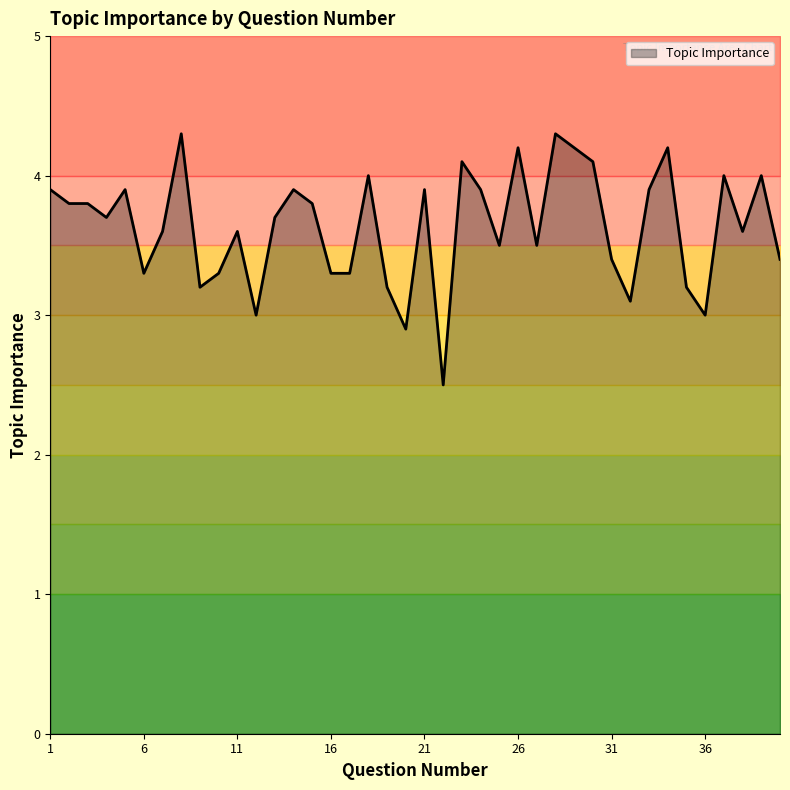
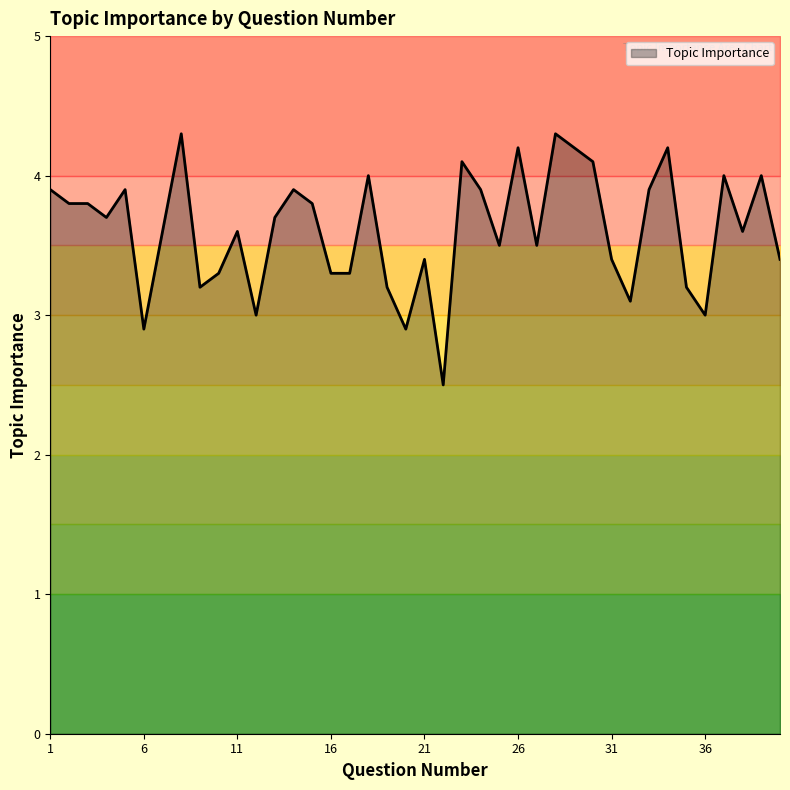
6: 3.3 -> 2.9
21: 3.9 -> 3.4
